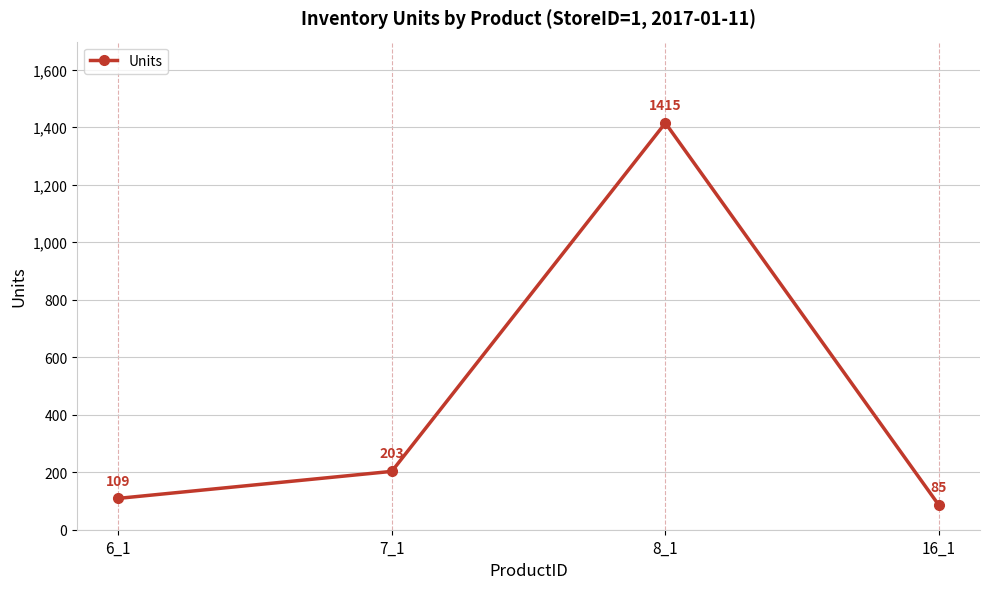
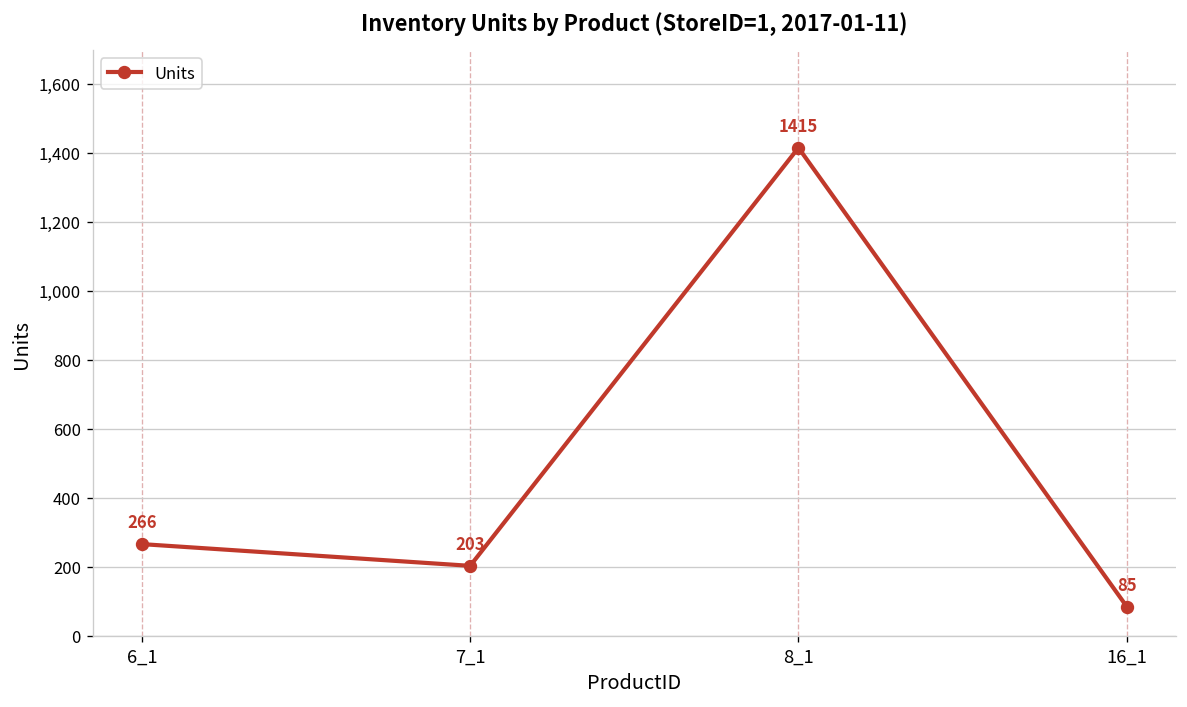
6_1: 109 -> 266
